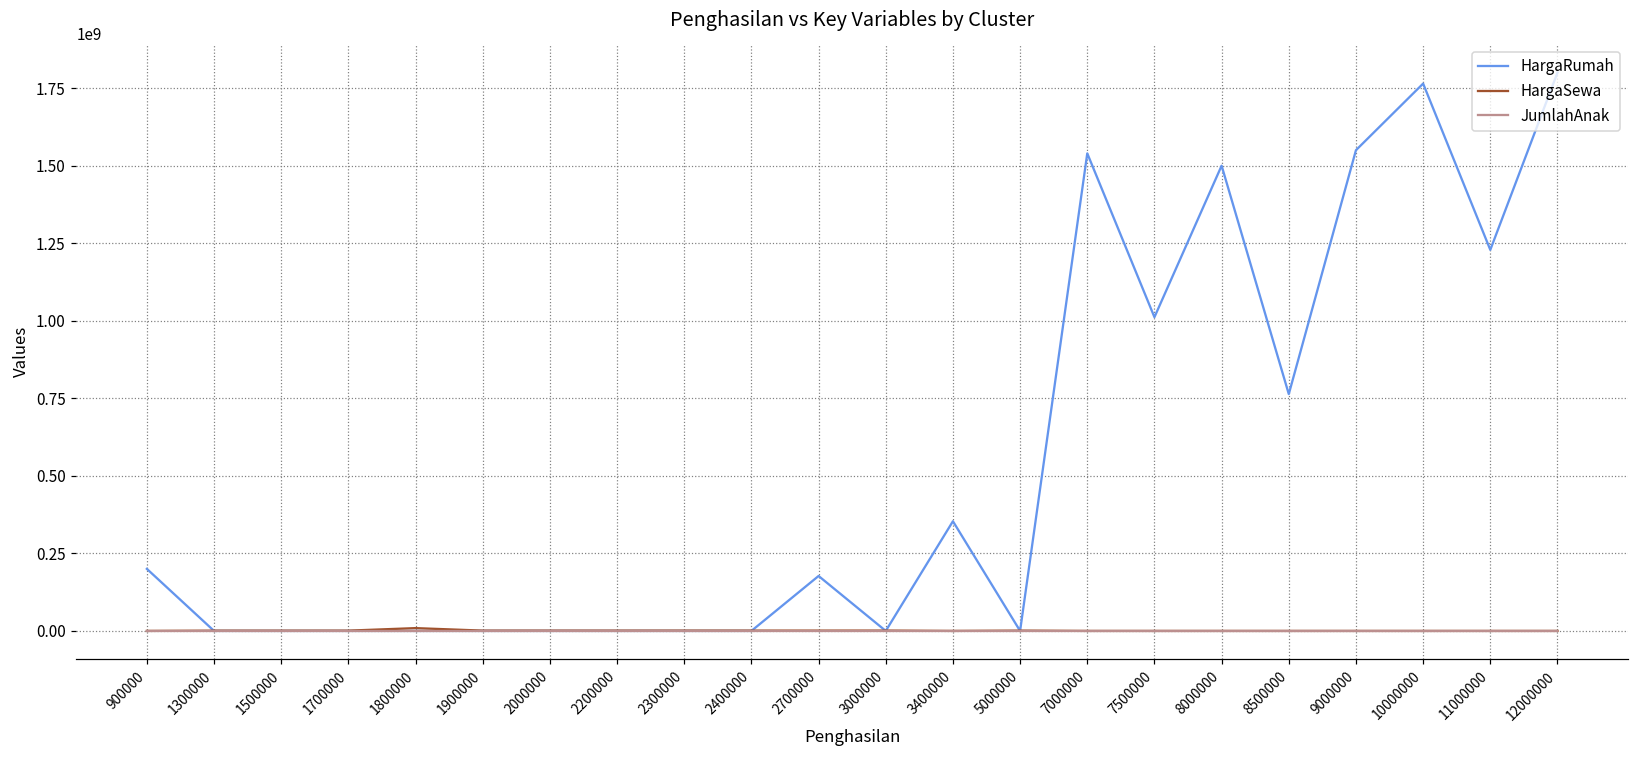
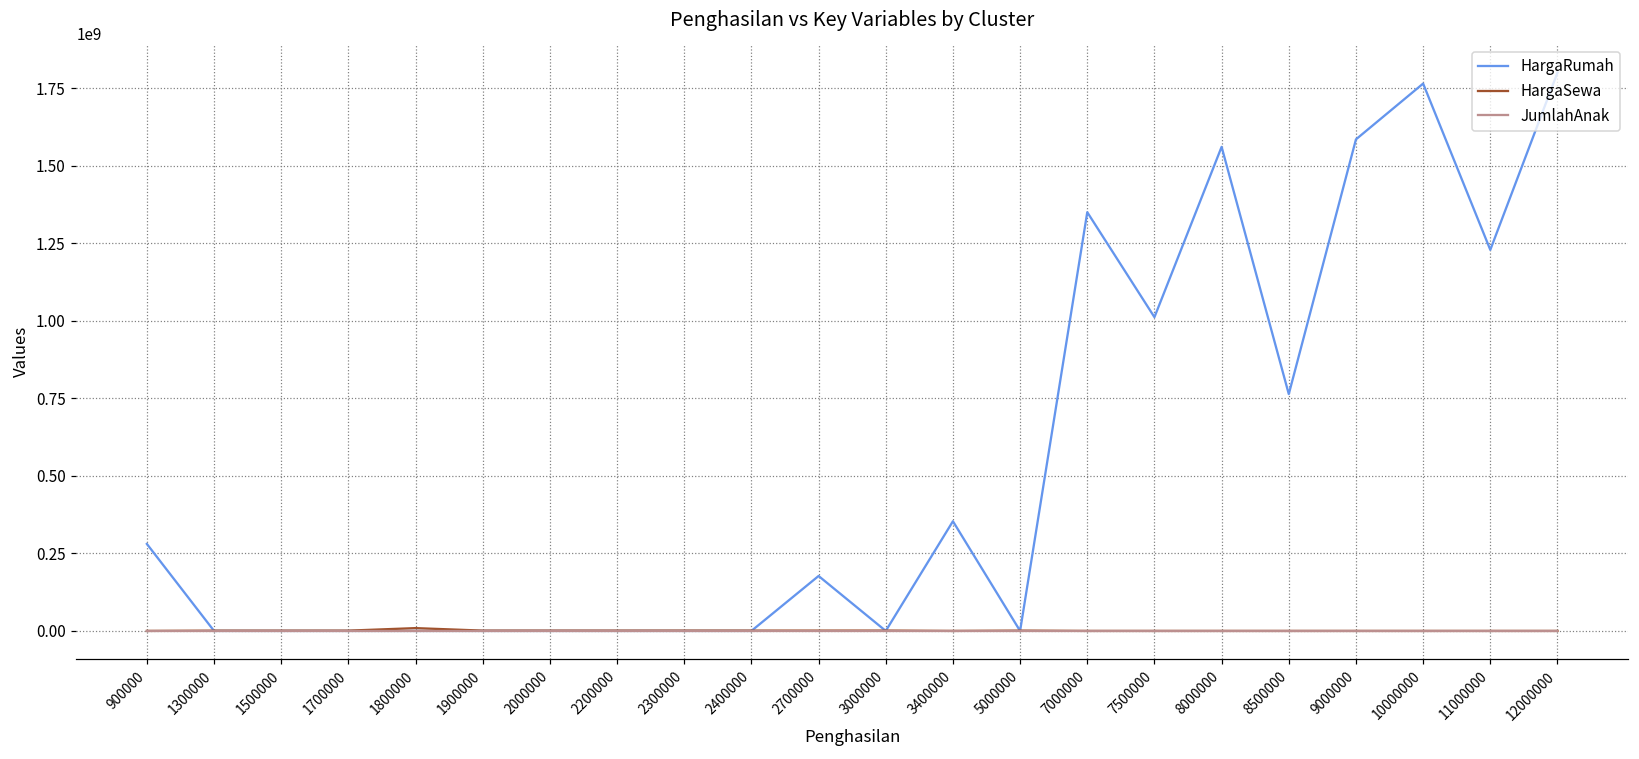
HargaRumah, 900000: 200000000 -> 280000000
HargaRumah, 7000000: 1540000000 -> 1350000000
HargaRumah, 8000000: 1500000000 -> 1560000000
HargaRumah, 9000000: 1550000000 -> 1580000000
